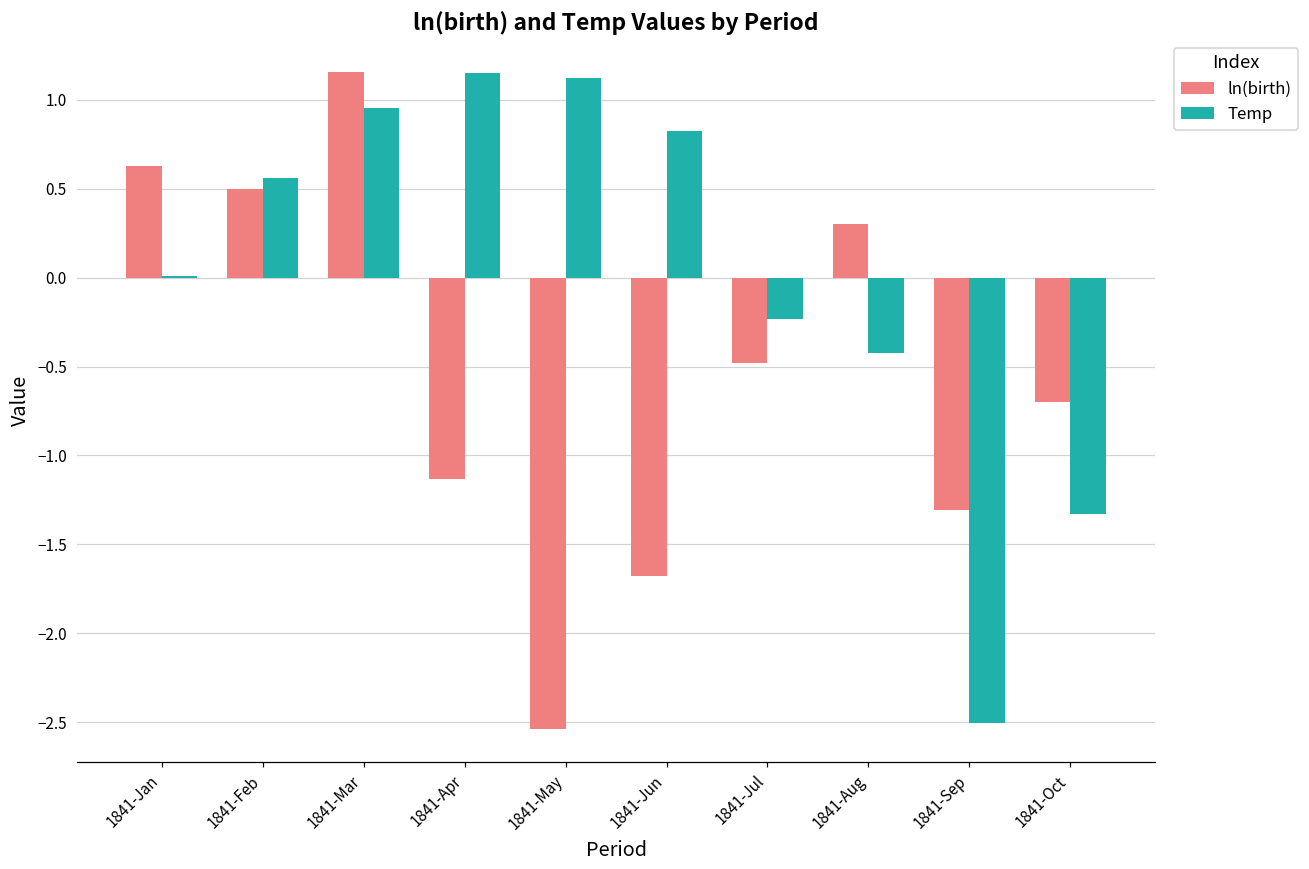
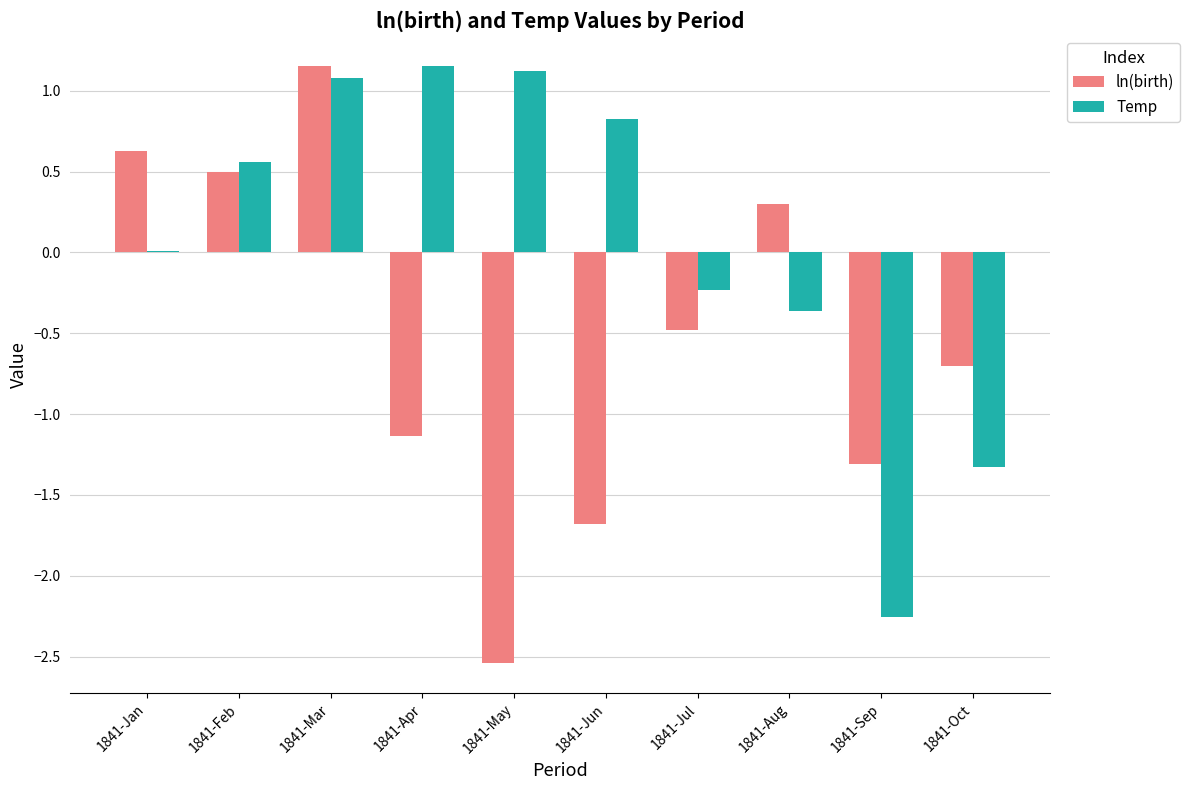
Temp, 1841-Mar: 0.95 -> 1.08
Temp, 1841-Aug: -0.42 -> -0.36
Temp, 1841-Sep: -2.50 -> -2.26
